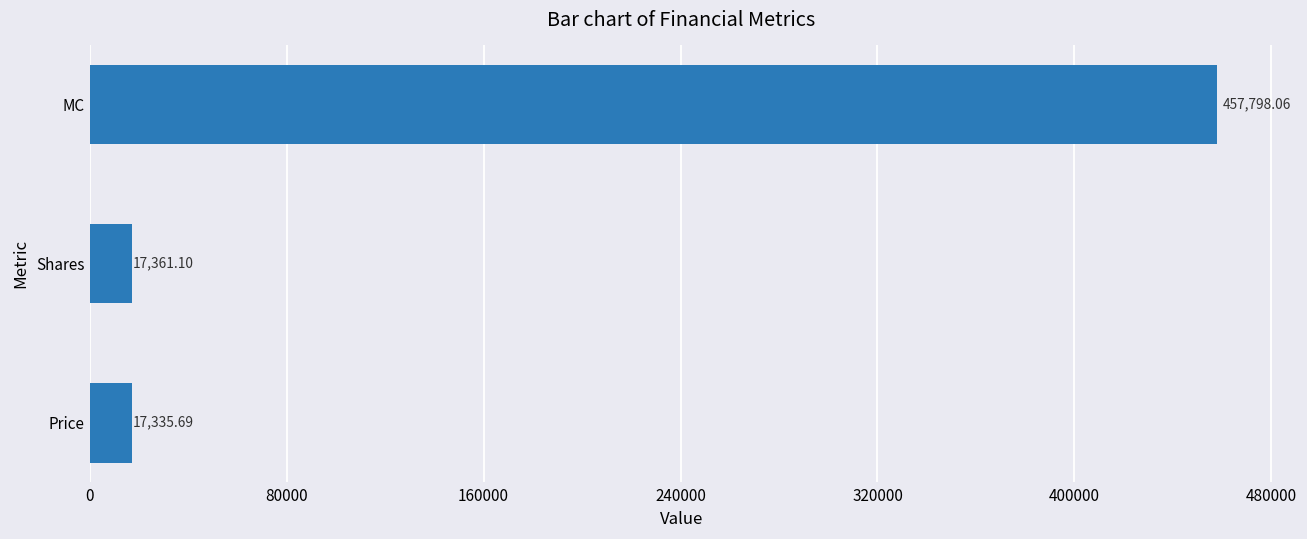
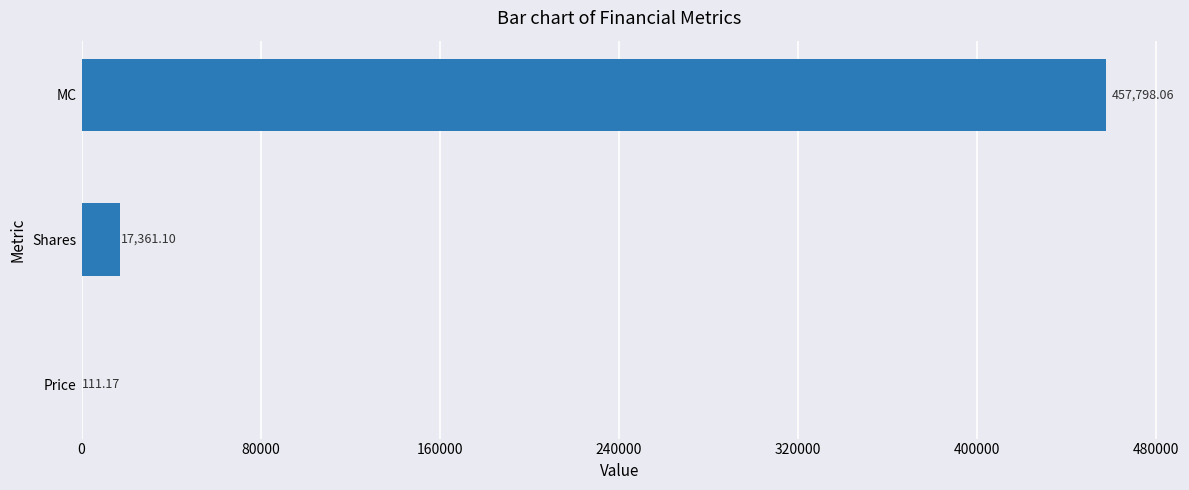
Price: 17,335.69 -> 111.17
